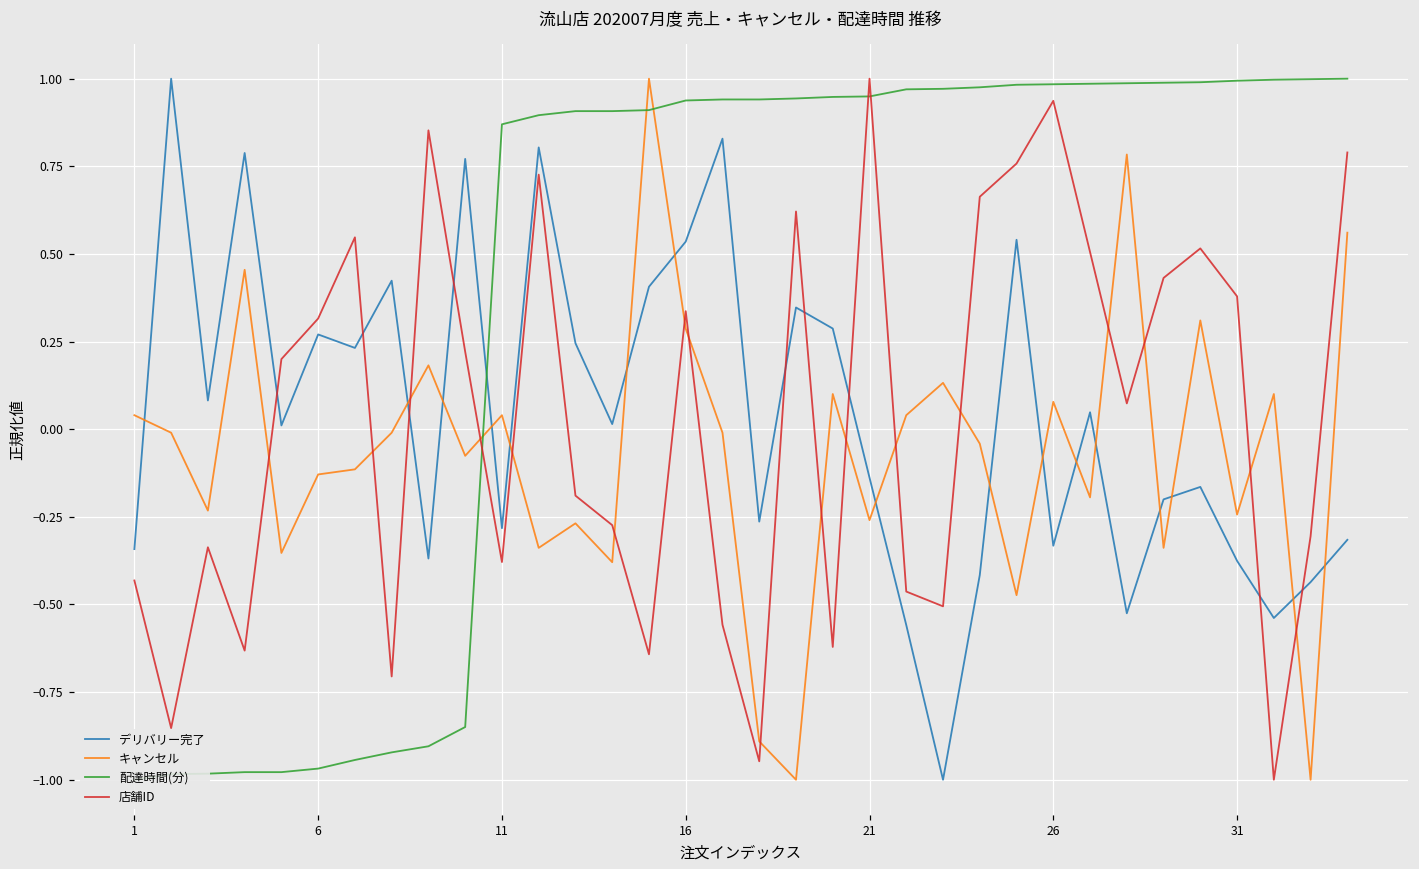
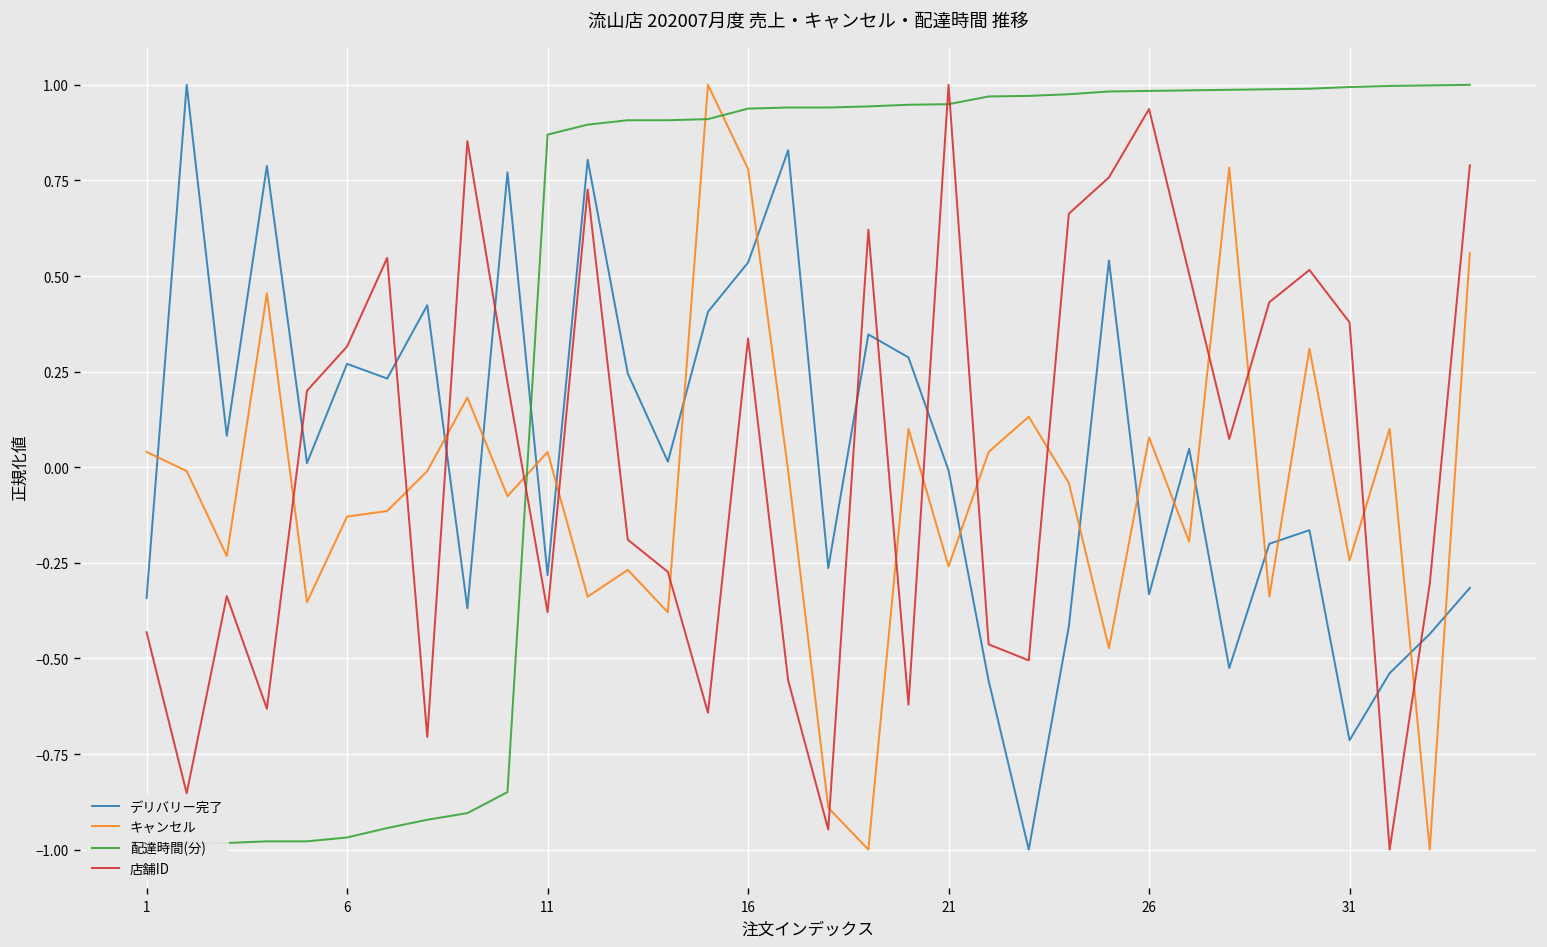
キャンセル, 16: 0.29 -> 0.78
デリバリー完了, 21: -0.14 -> -0.01
デリバリー完了, 31: -0.38 -> -0.71
